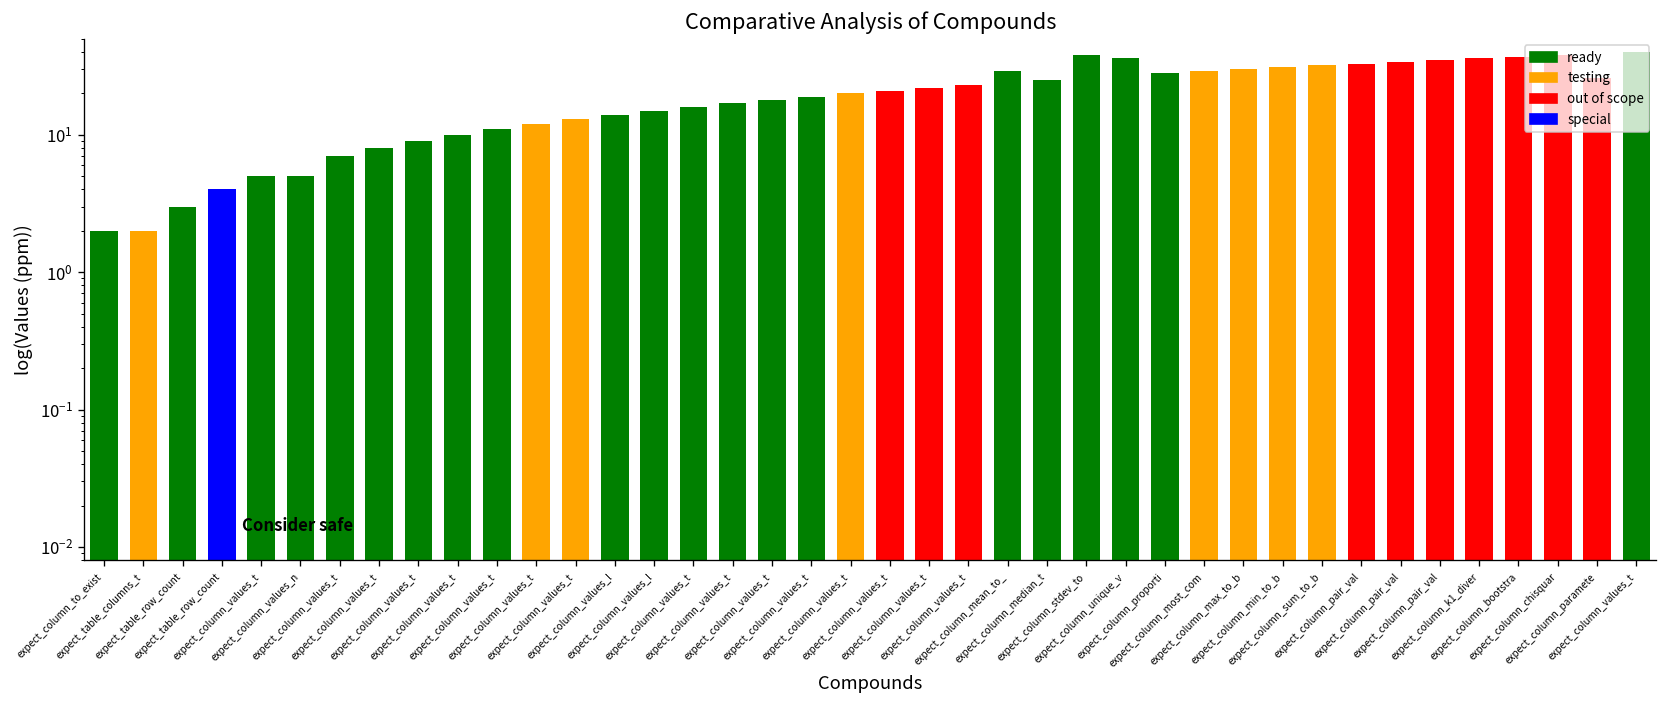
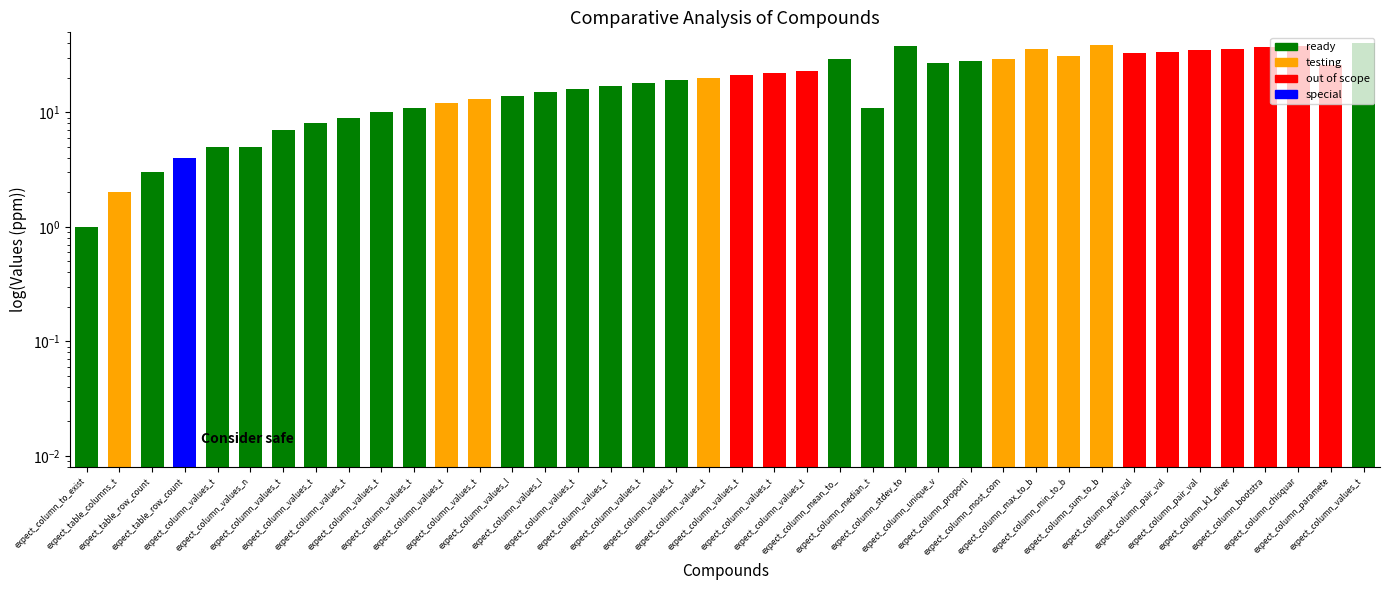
expect_column_to_exist: 2 -> 1
expect_column_median_t: 25 -> 11
expect_column_unique_v: 36 -> 27
expect_column_max_to_b: 30 -> 36
expect_column_sum_to_b: 32 -> 39
